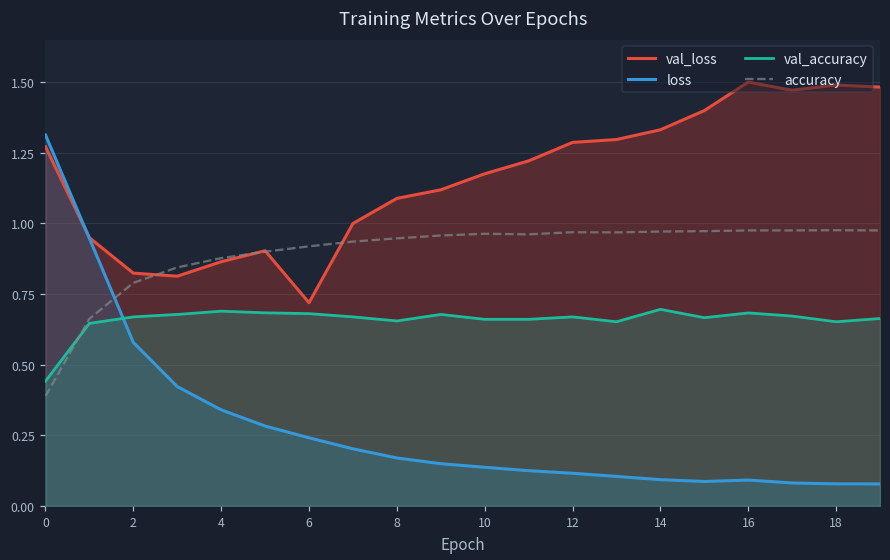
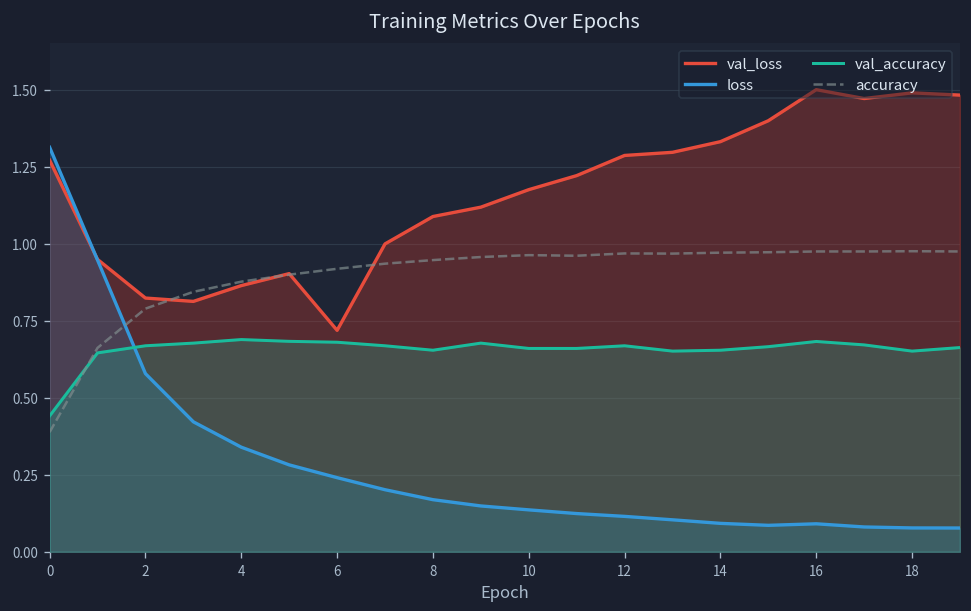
val_accuracy, 14: 0.70 -> 0.65
